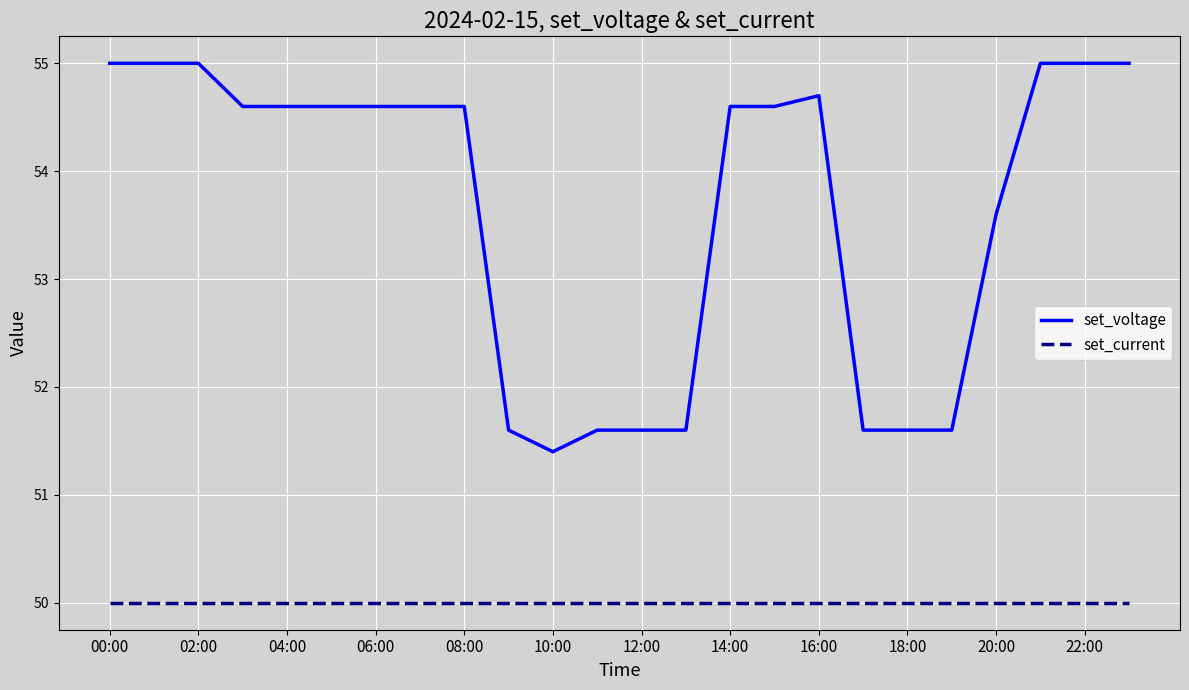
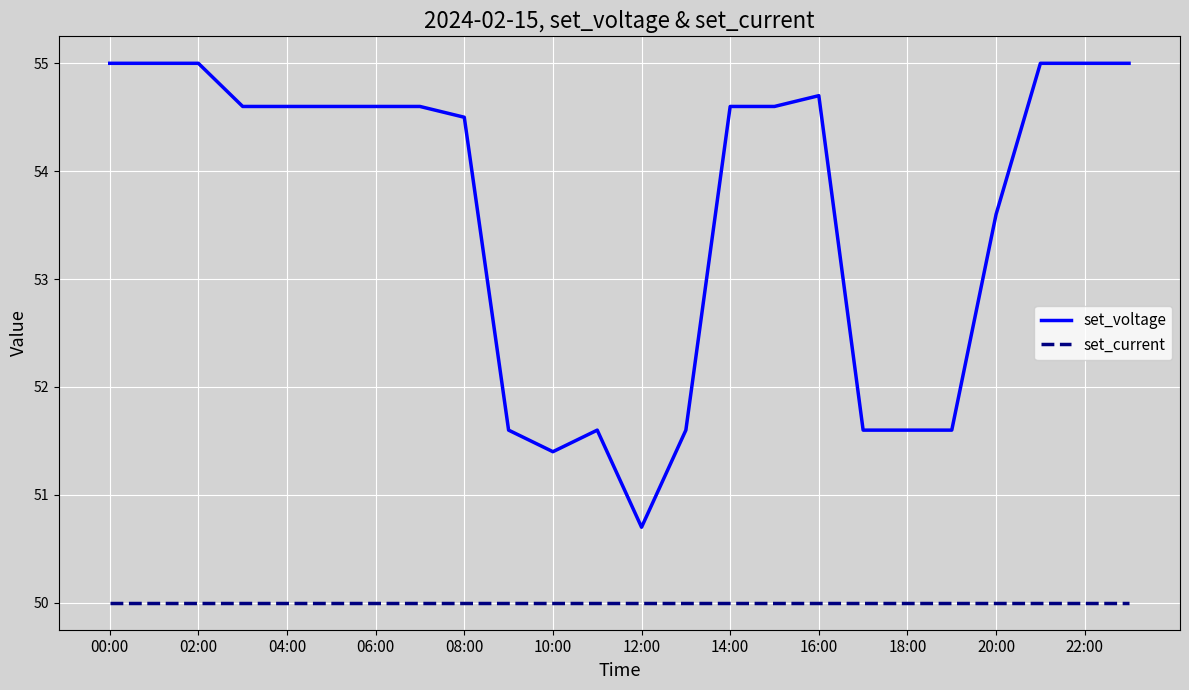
set_voltage, 08:00: 54.6 -> 54.5
set_voltage, 12:00: 51.6 -> 50.7
